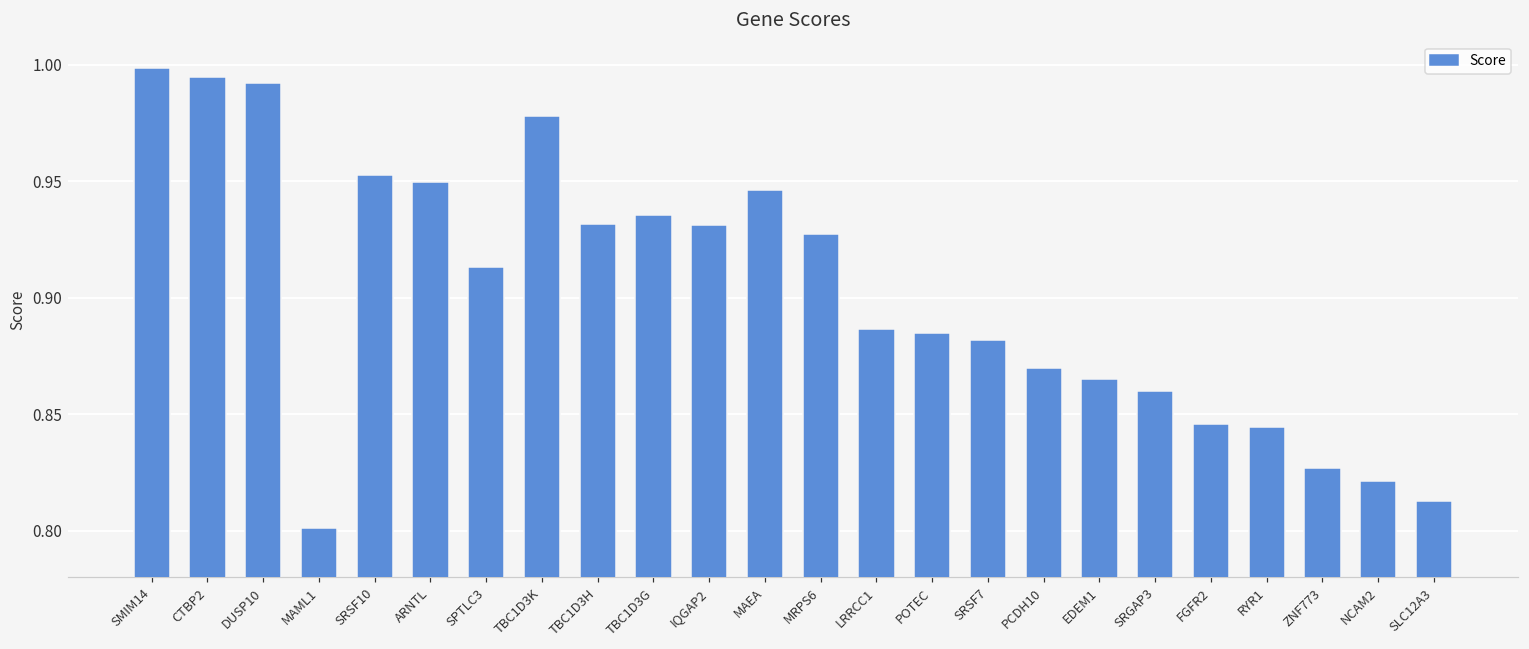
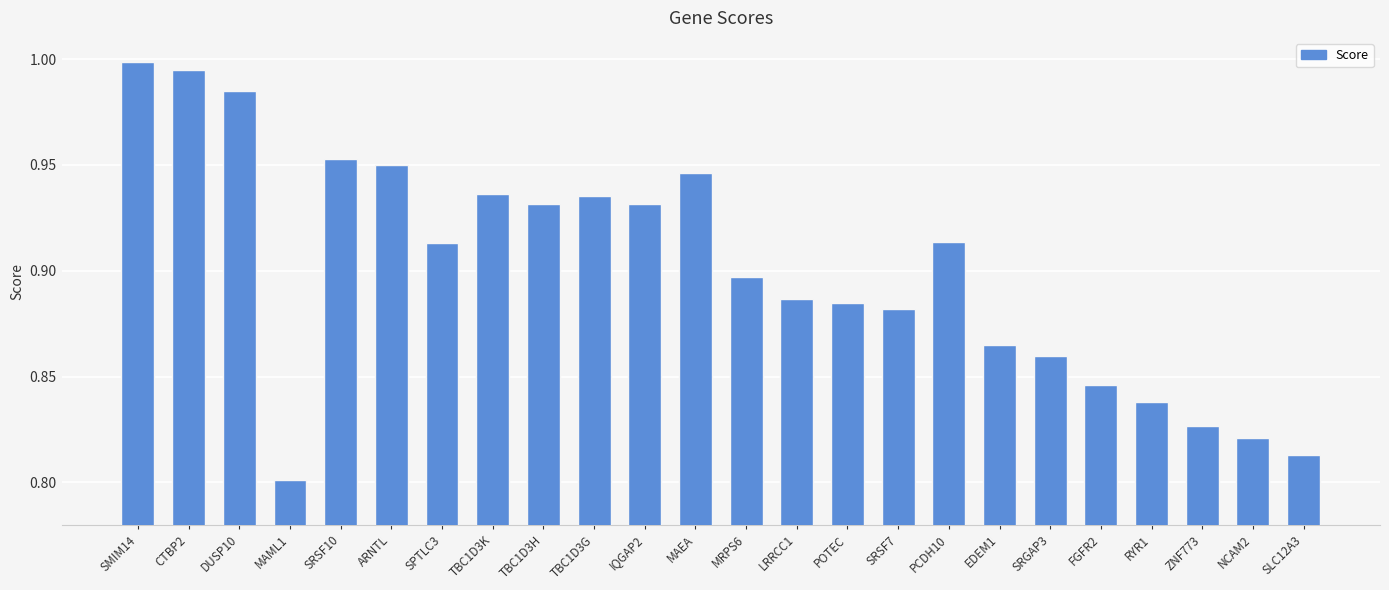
DUSP10: 0.992 -> 0.985
TBC1D3K: 0.978 -> 0.936
MRPS6: 0.928 -> 0.897
PCDH10: 0.870 -> 0.914
RYR1: 0.845 -> 0.838
